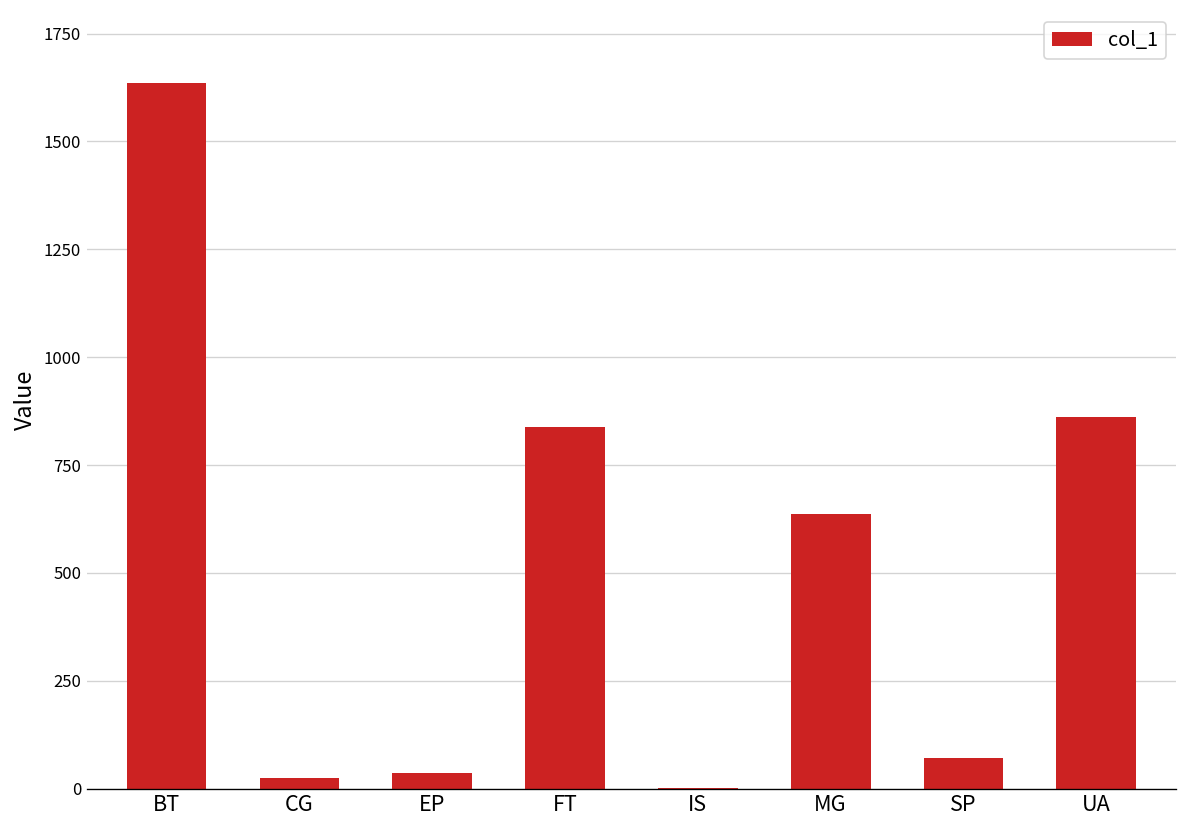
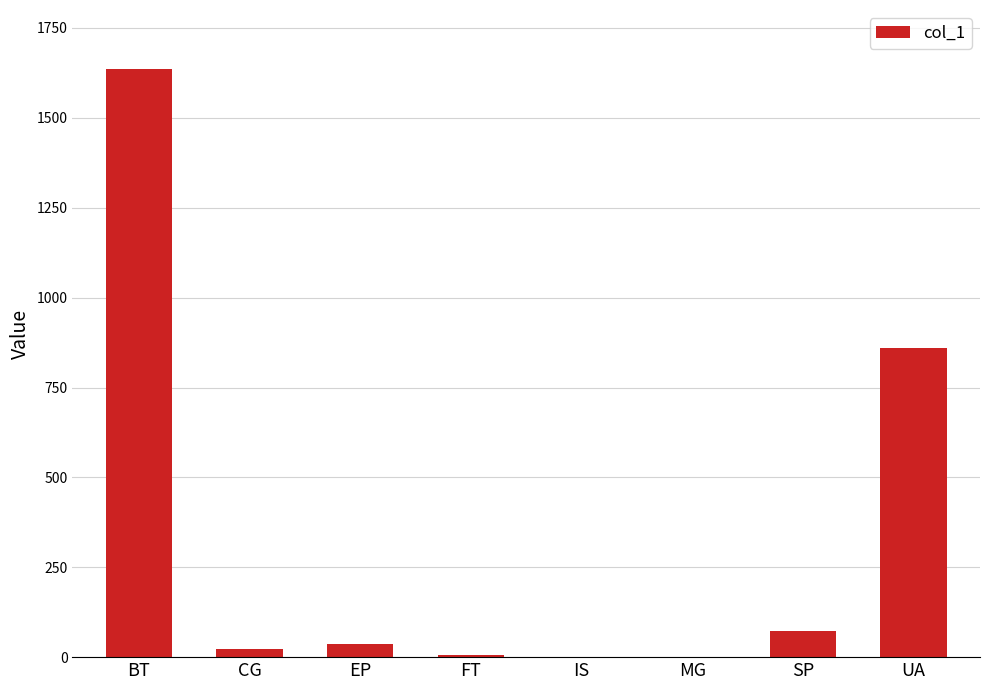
FT: 840 -> 0
MG: 640 -> 0
